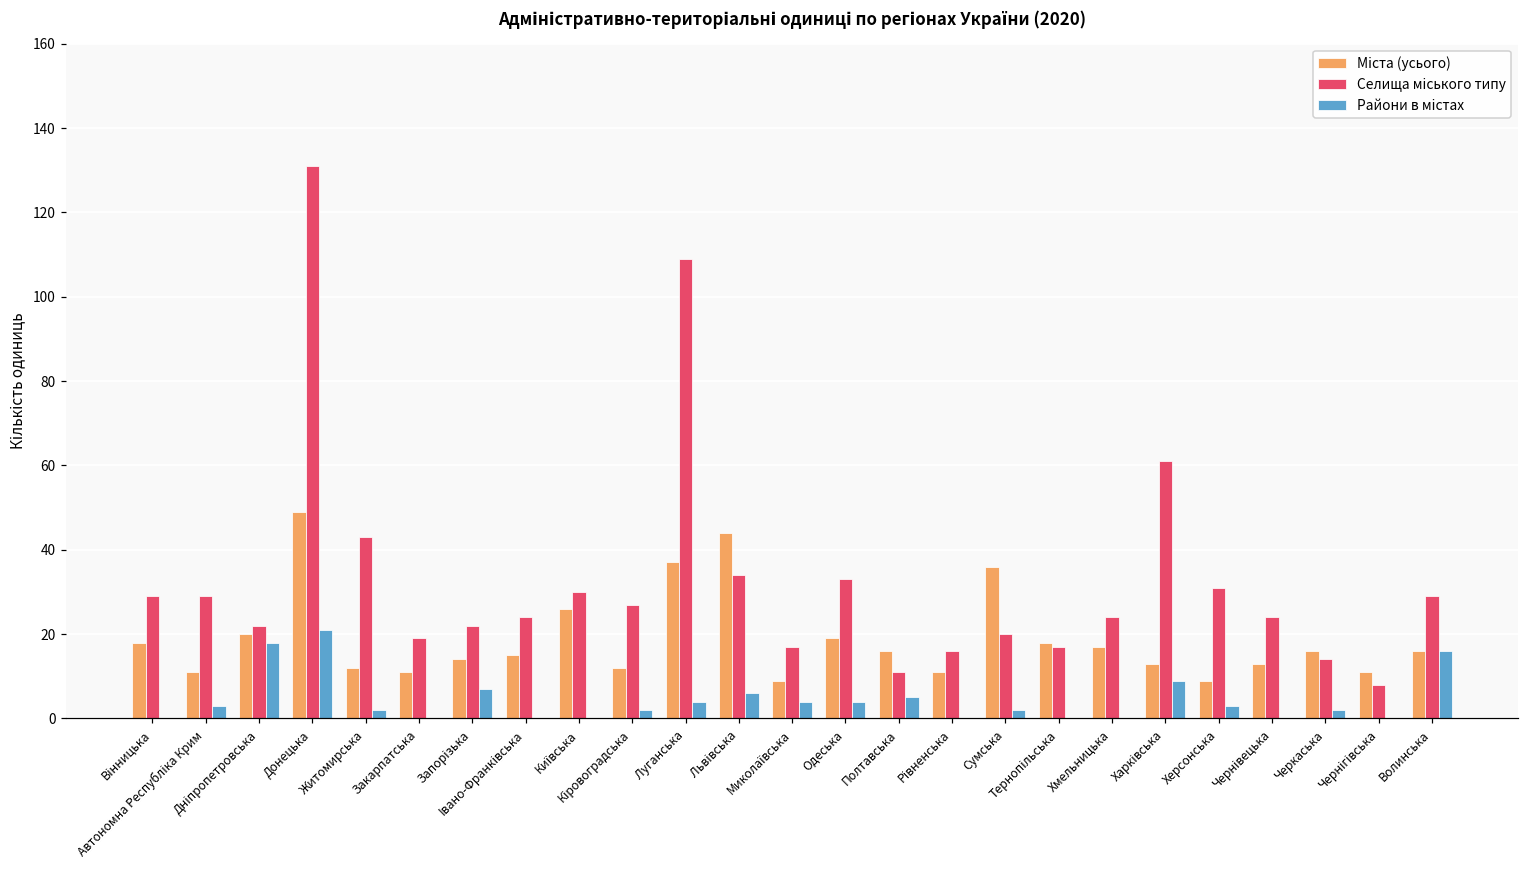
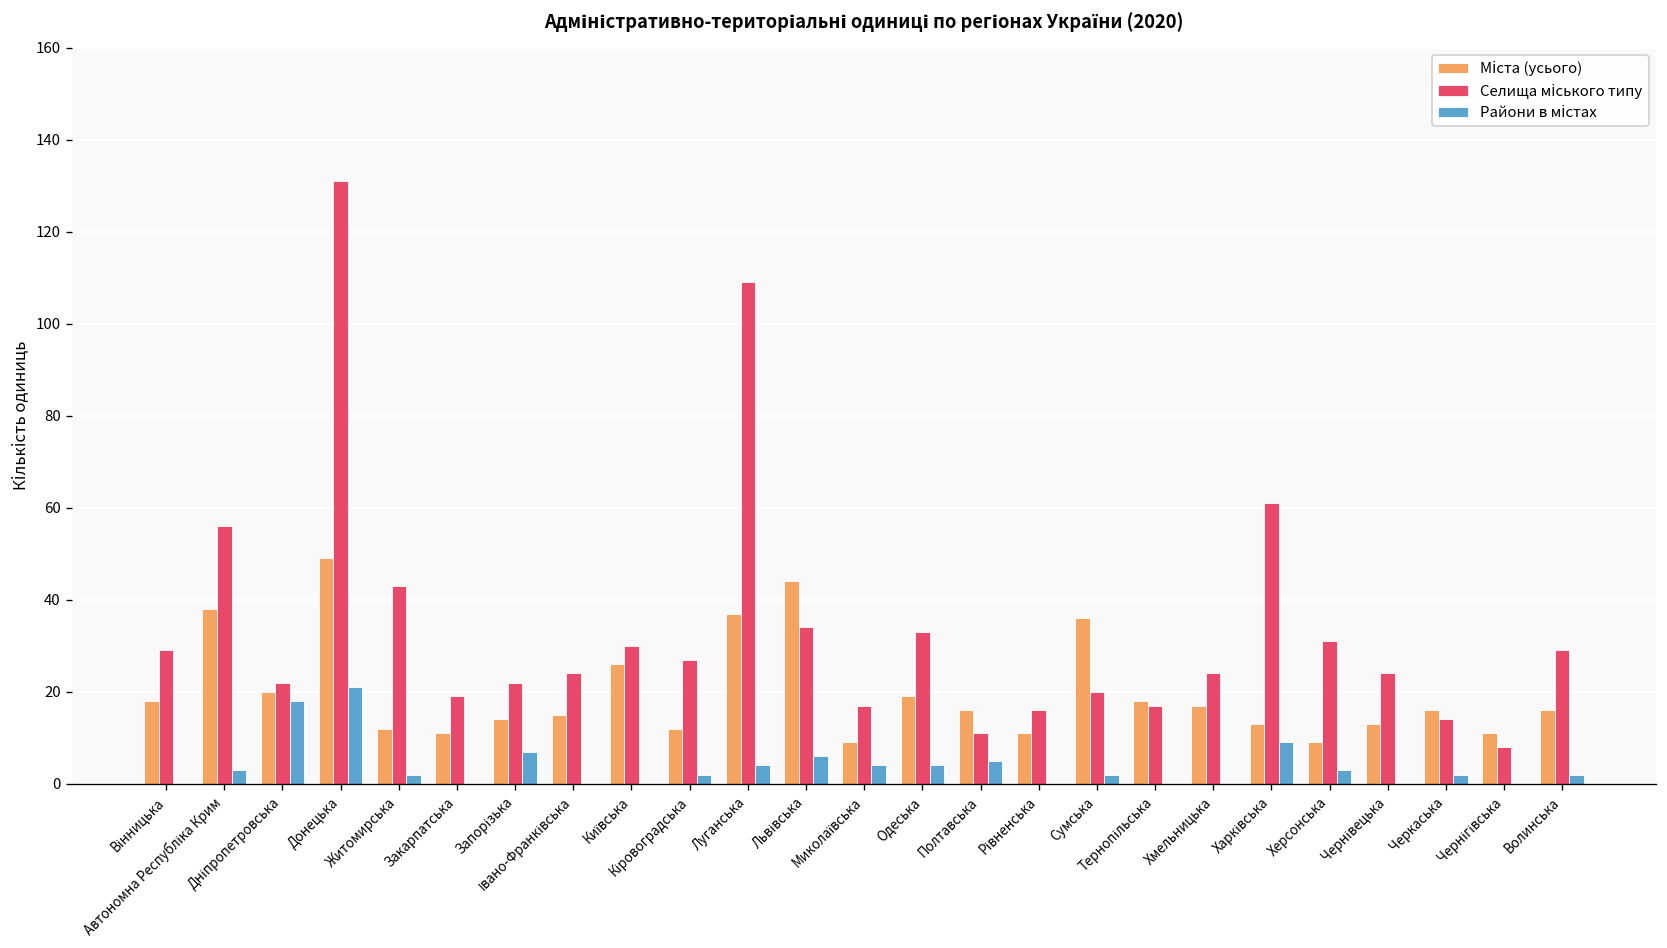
Міста (усього), Автономна Республіка Крим: 11 -> 38
Селища міського типу, Автономна Республіка Крим: 29 -> 56
Райони в містах, Волинська: 16 -> 2
